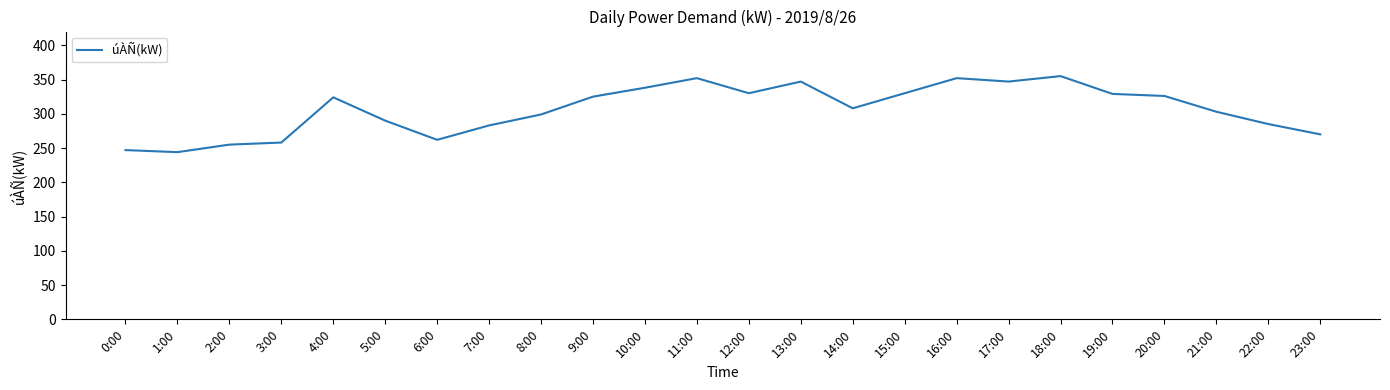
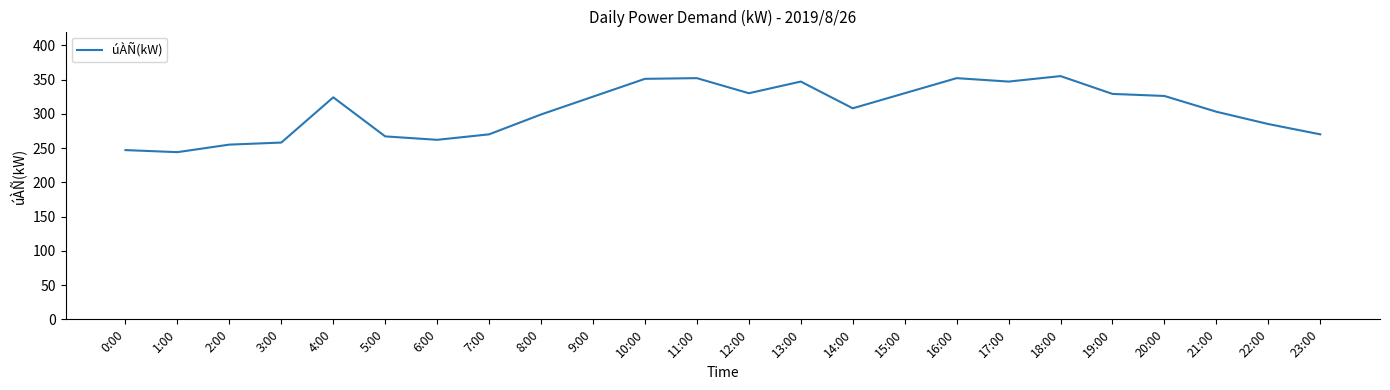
5:00: 290 -> 270
7:00: 280 -> 270
10:00: 340 -> 350
